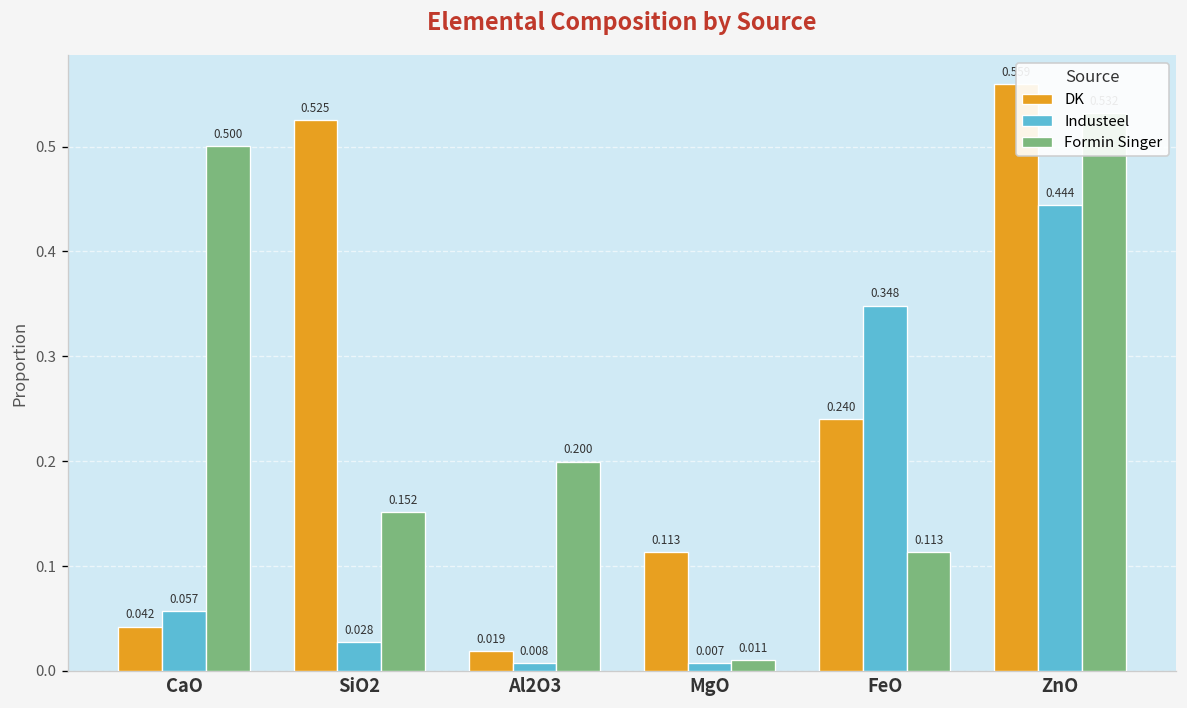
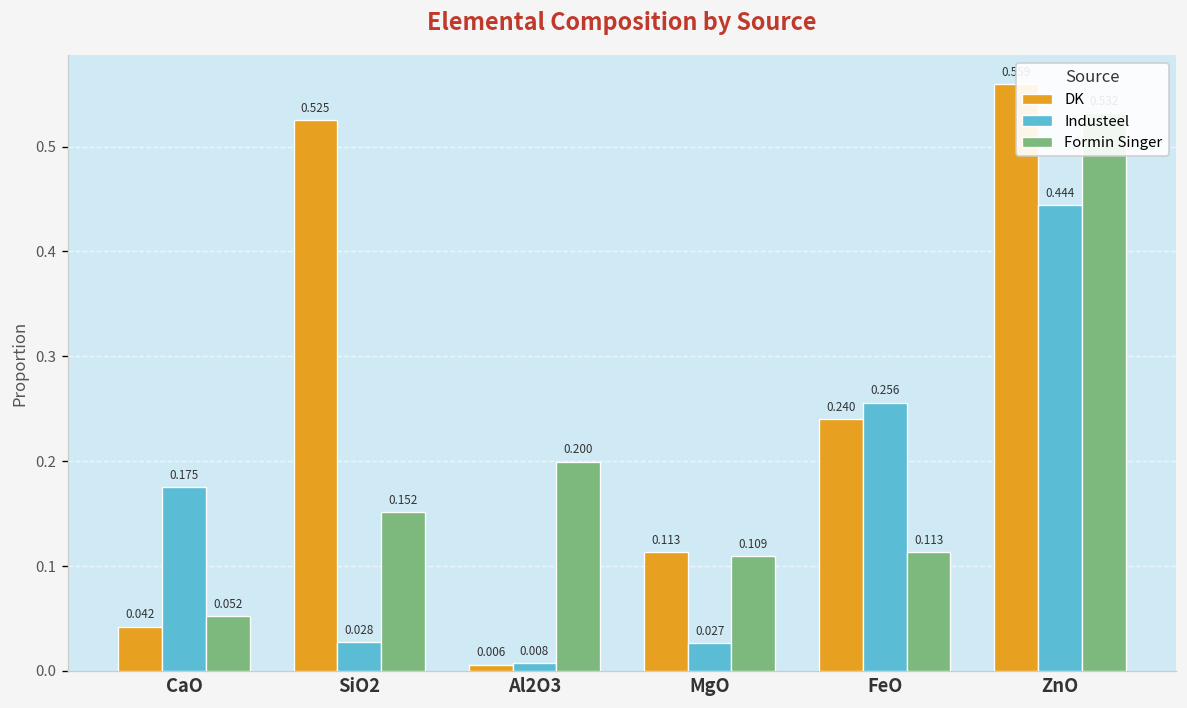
Industeel, CaO: 0.057 -> 0.175
Formin Singer, CaO: 0.500 -> 0.052
DK, Al2O3: 0.019 -> 0.006
Industeel, MgO: 0.007 -> 0.027
Formin Singer, MgO: 0.011 -> 0.109
Industeel, FeO: 0.348 -> 0.256
